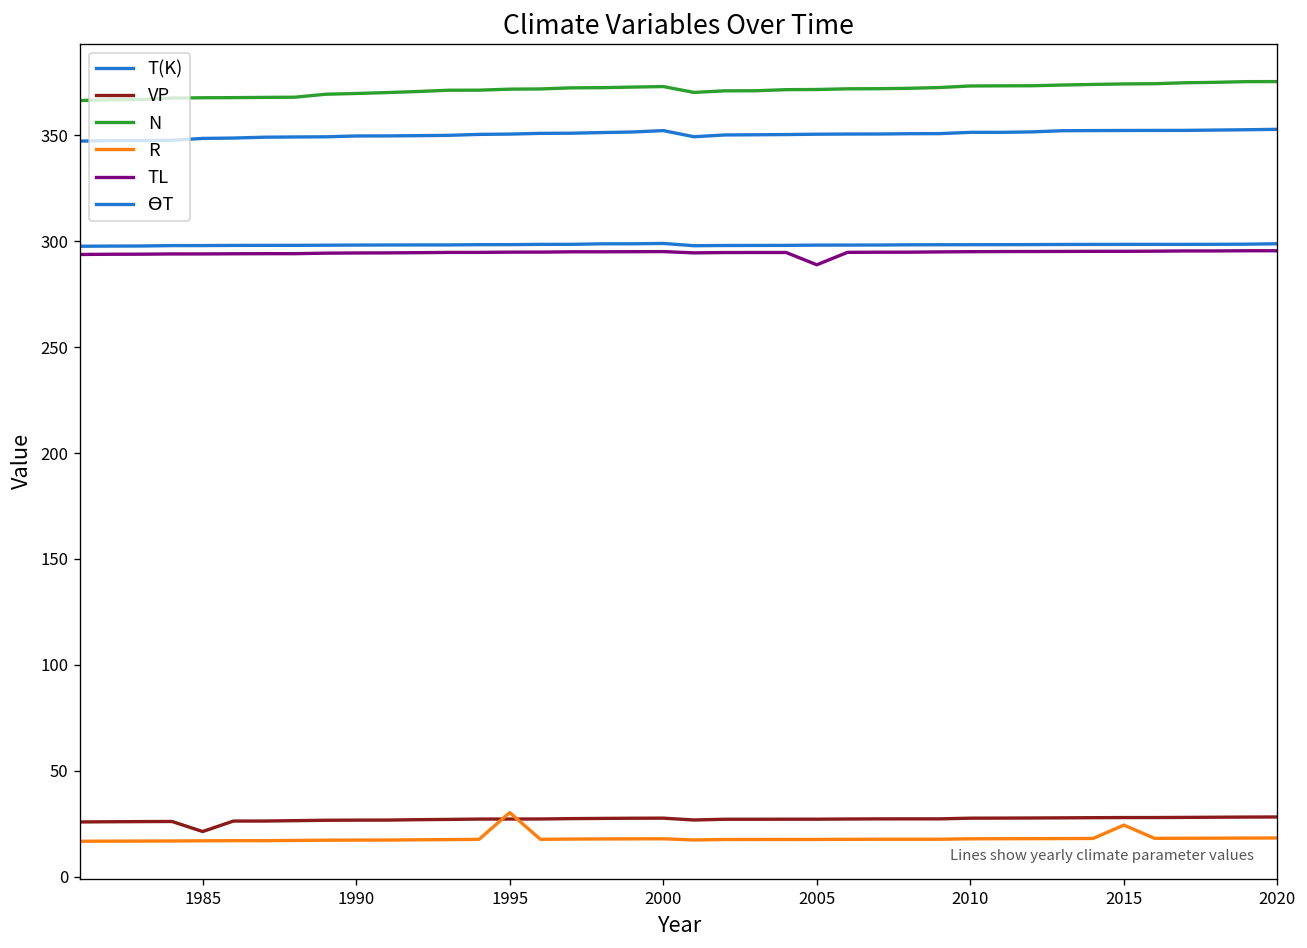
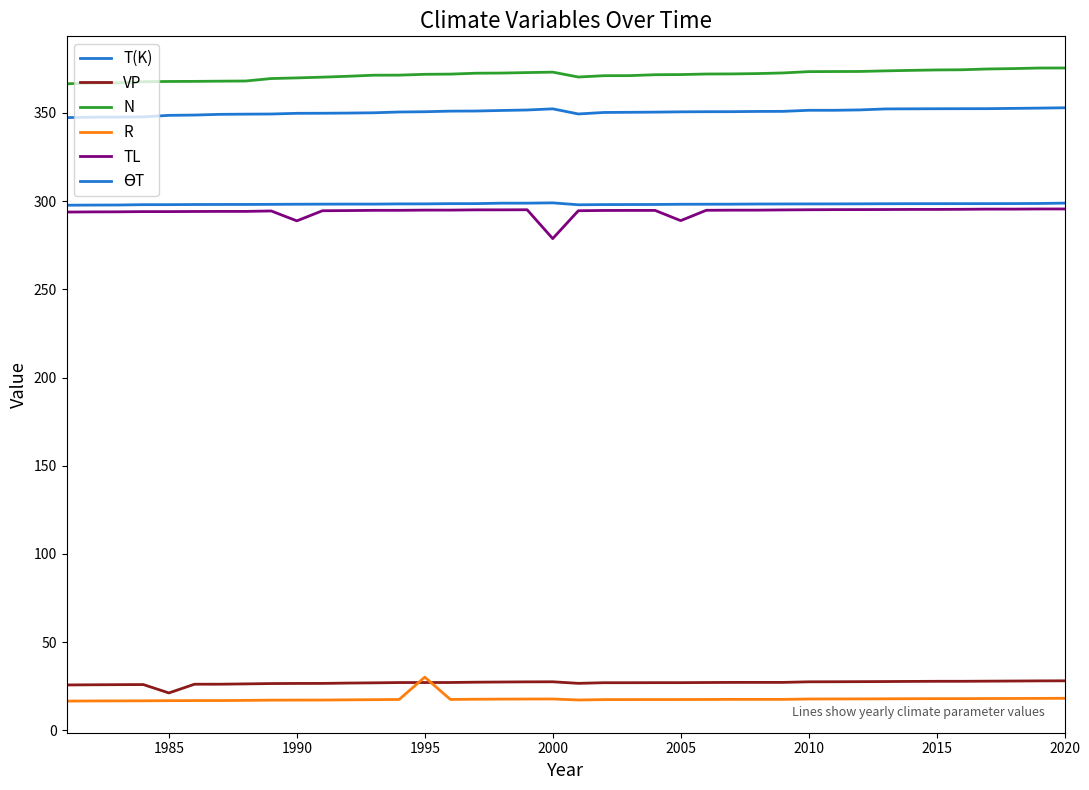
TL, 1990: 294 -> 289
TL, 2000: 295 -> 279
R, 2015: 24 -> 18
